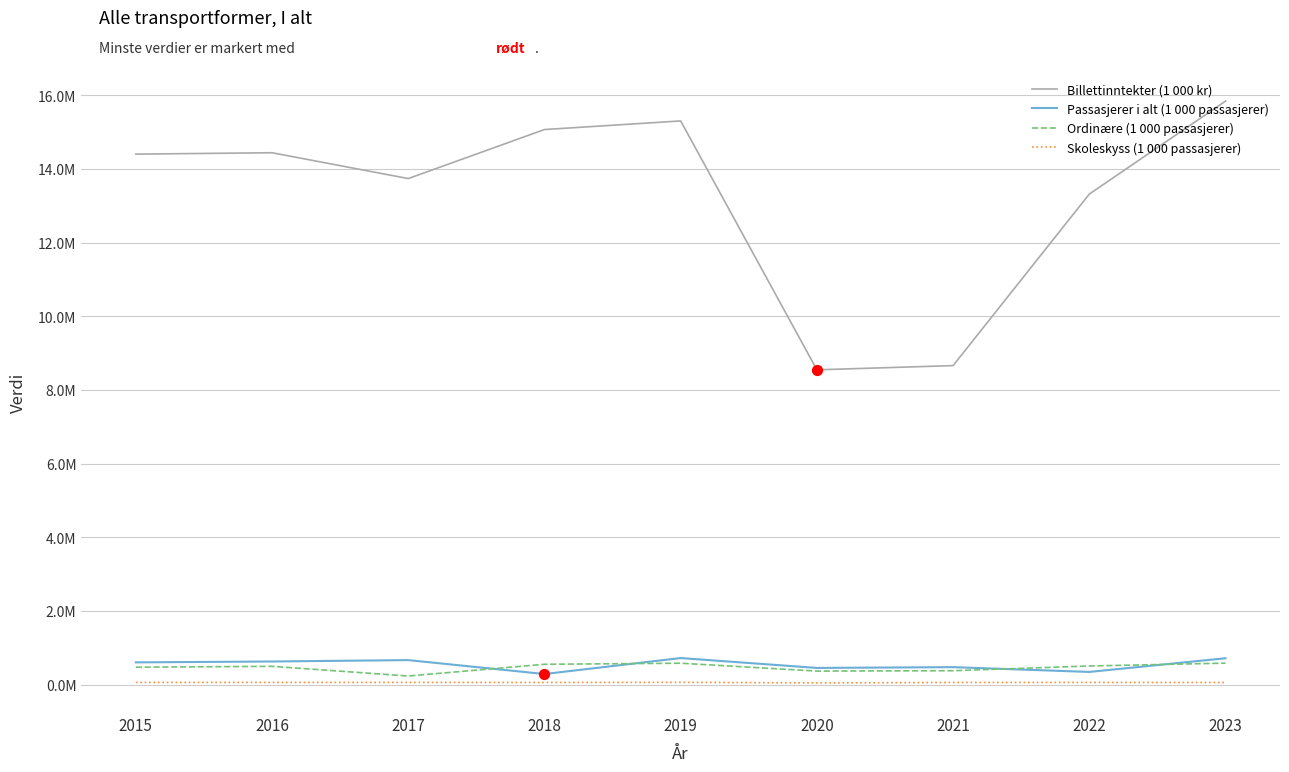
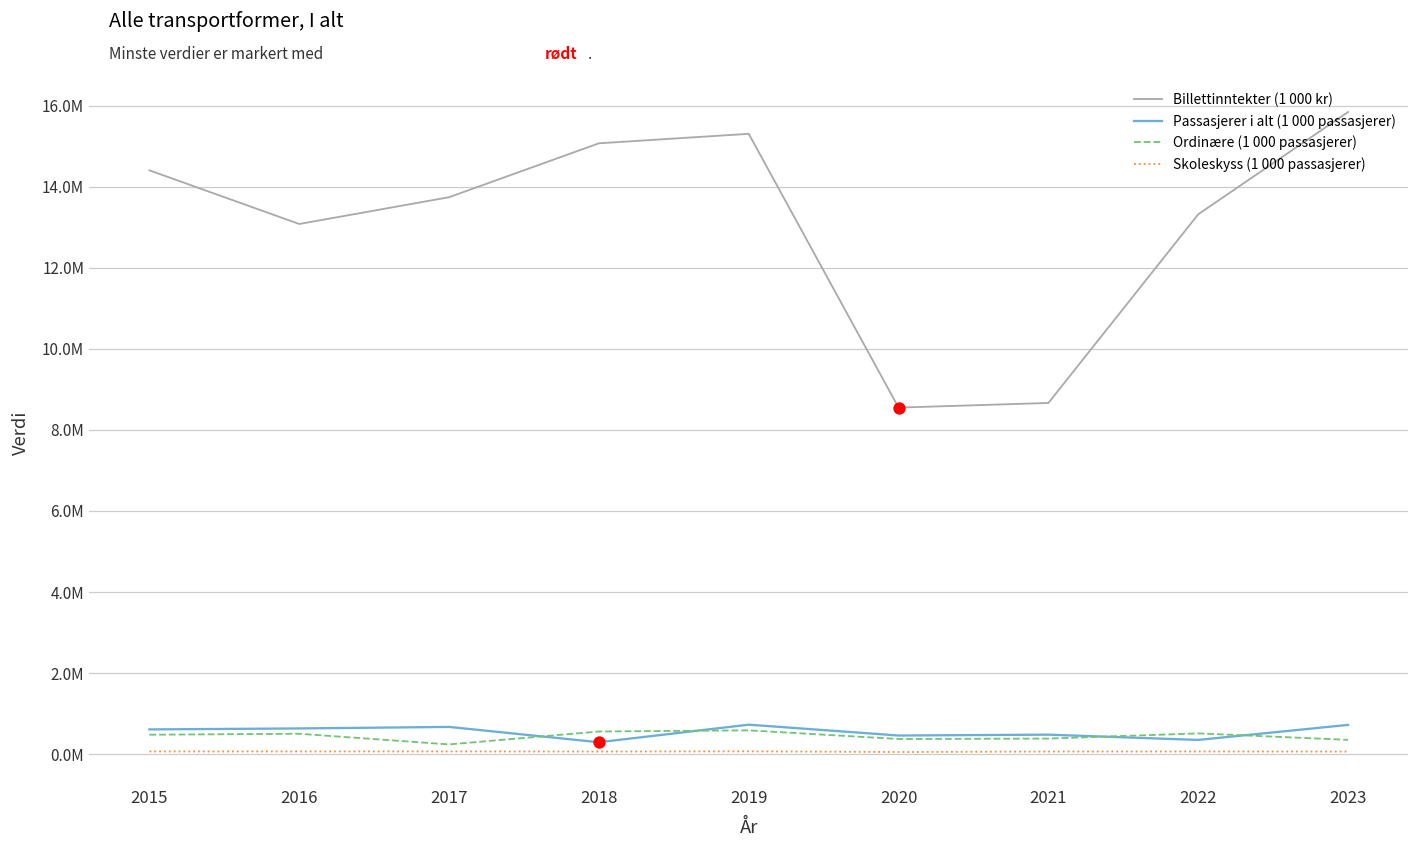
Billettinntekter (1 000 kr), 2016: 14400000 -> 13100000
Ordinære (1 000 passasjerer), 2023: 600000 -> 300000
